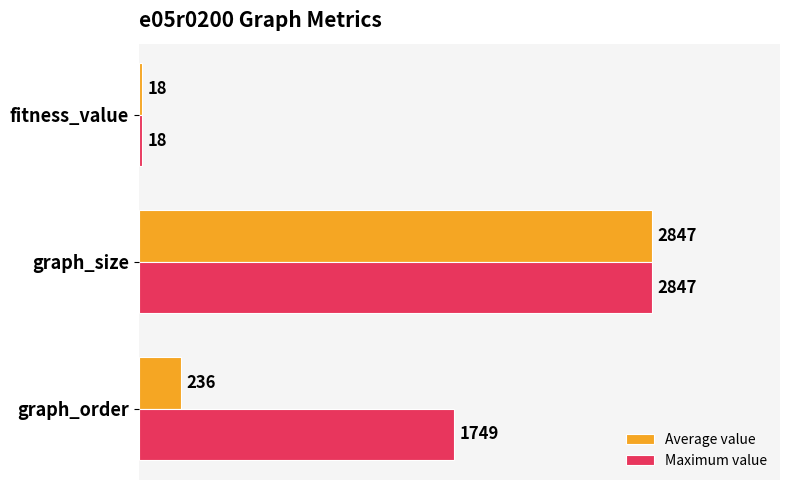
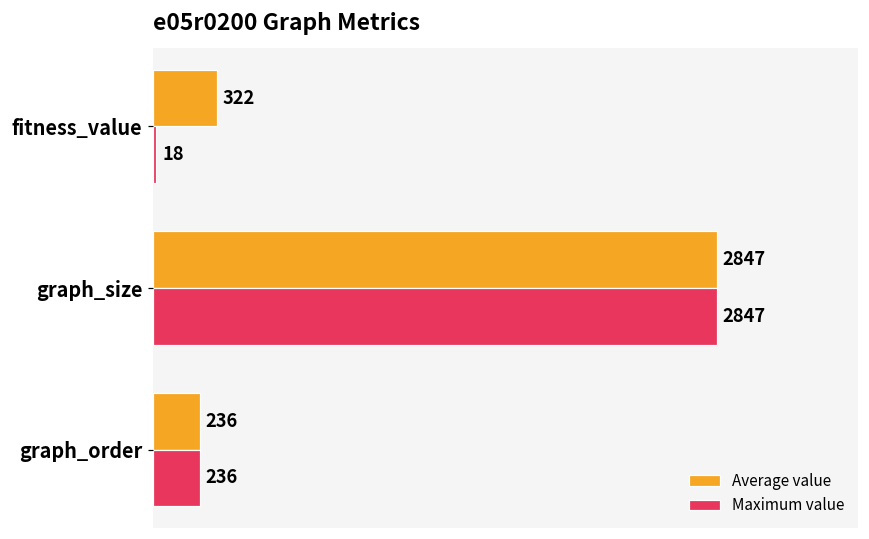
Average value, fitness_value: 18 -> 322
Maximum value, graph_order: 1749 -> 236
